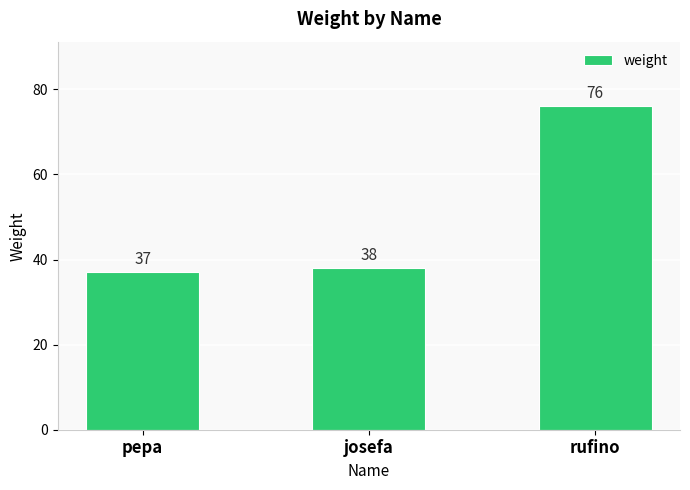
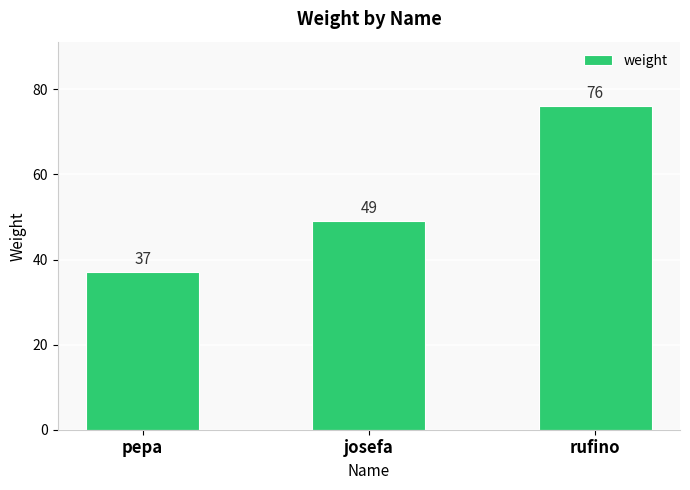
josefa: 38 -> 49
